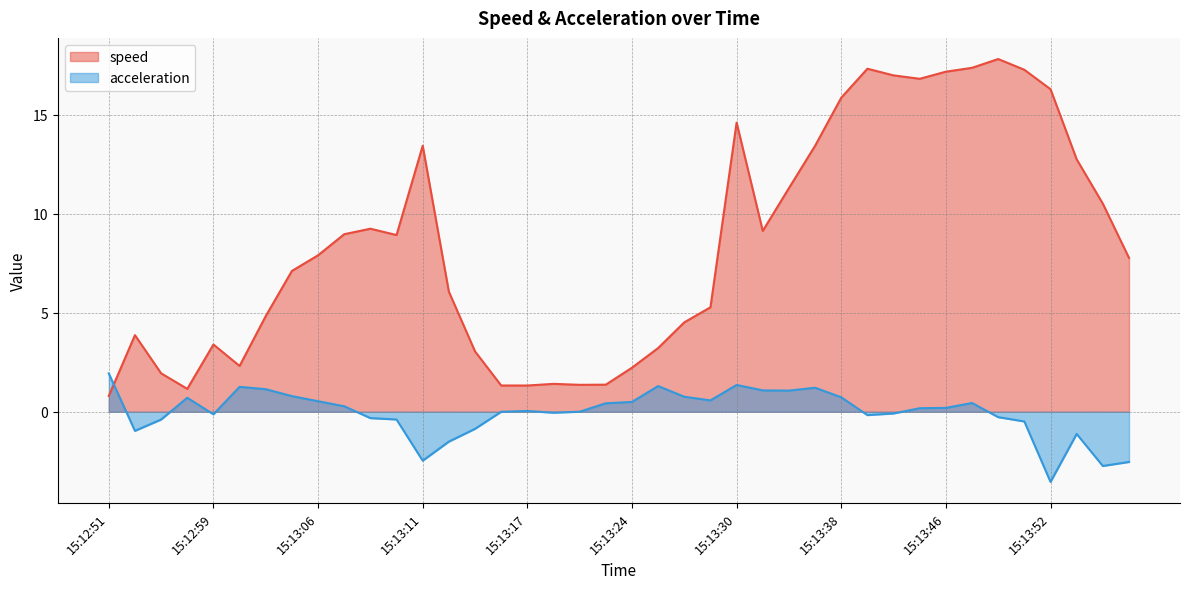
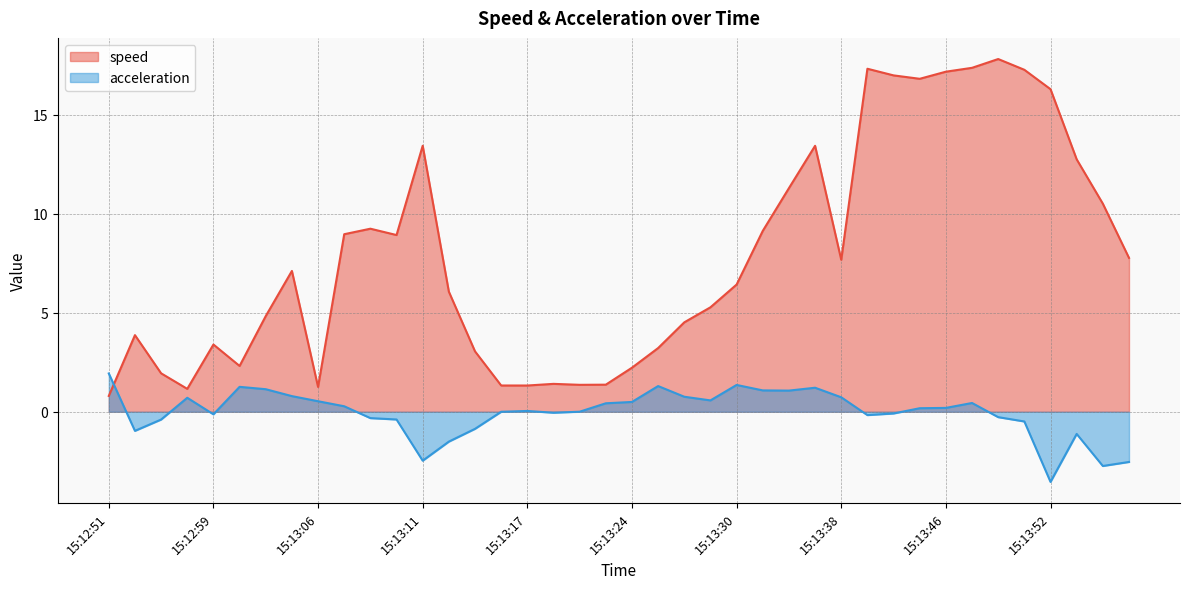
speed, 15:13:06: 7.9 -> 1.3
speed, 15:13:30: 14.6 -> 6.4
speed, 15:13:38: 15.9 -> 7.7
